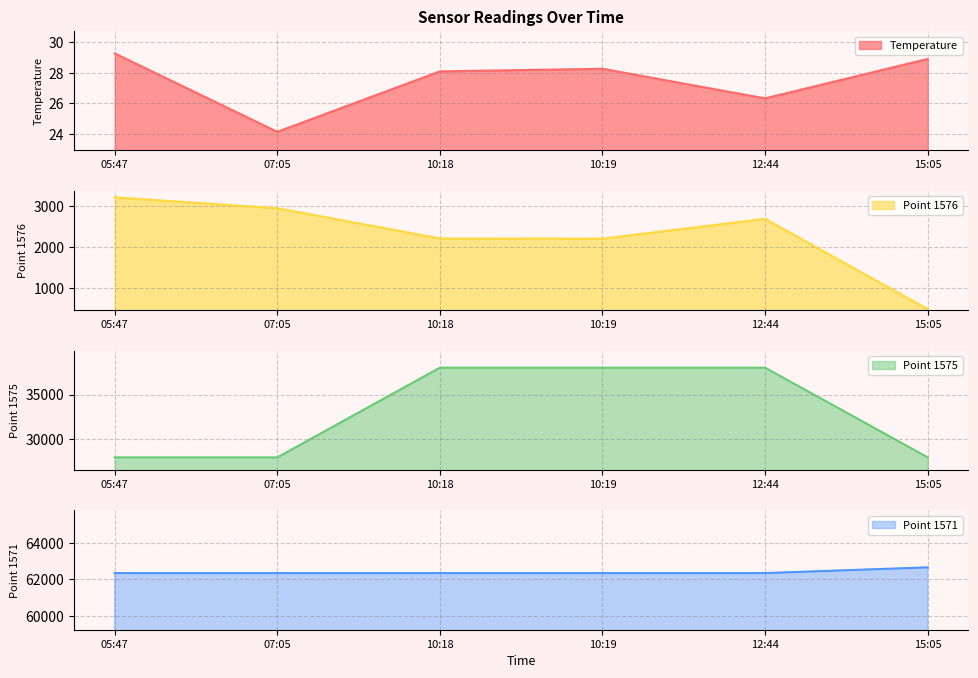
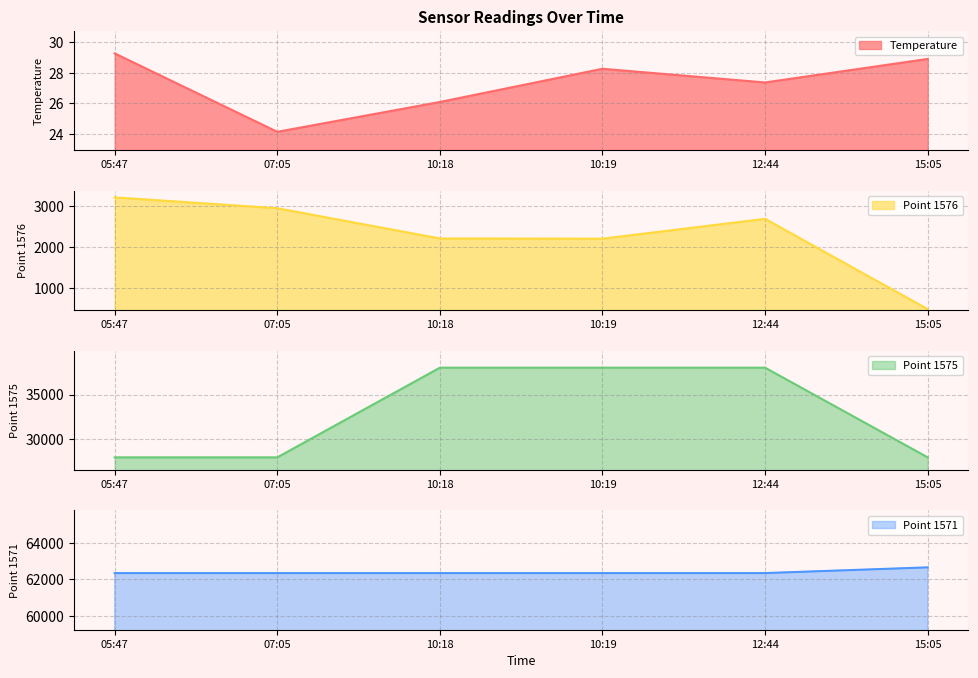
Sensor Readings Over Time, 10:18: 28.1 -> 26.1
Sensor Readings Over Time, 12:44: 26.3 -> 27.4
